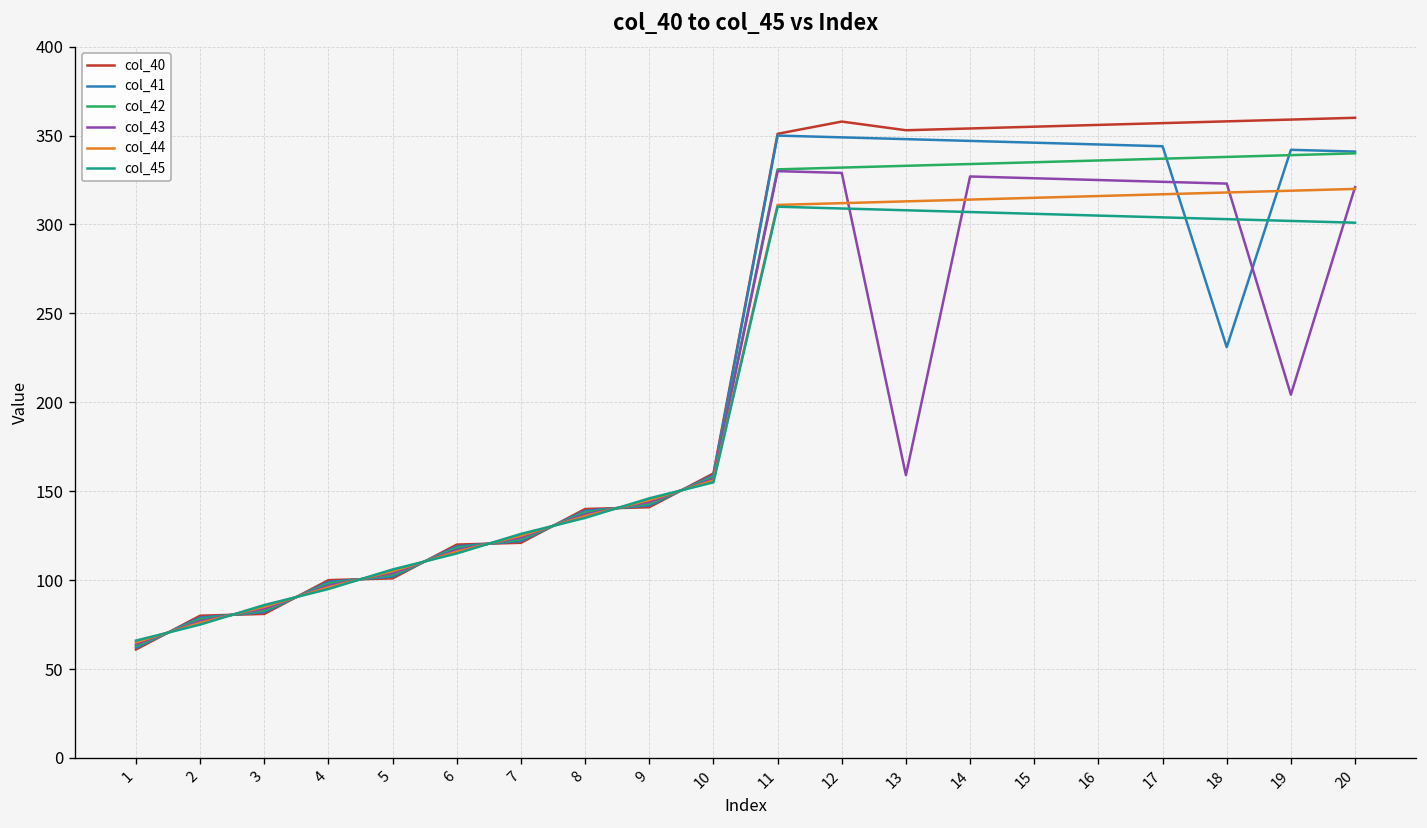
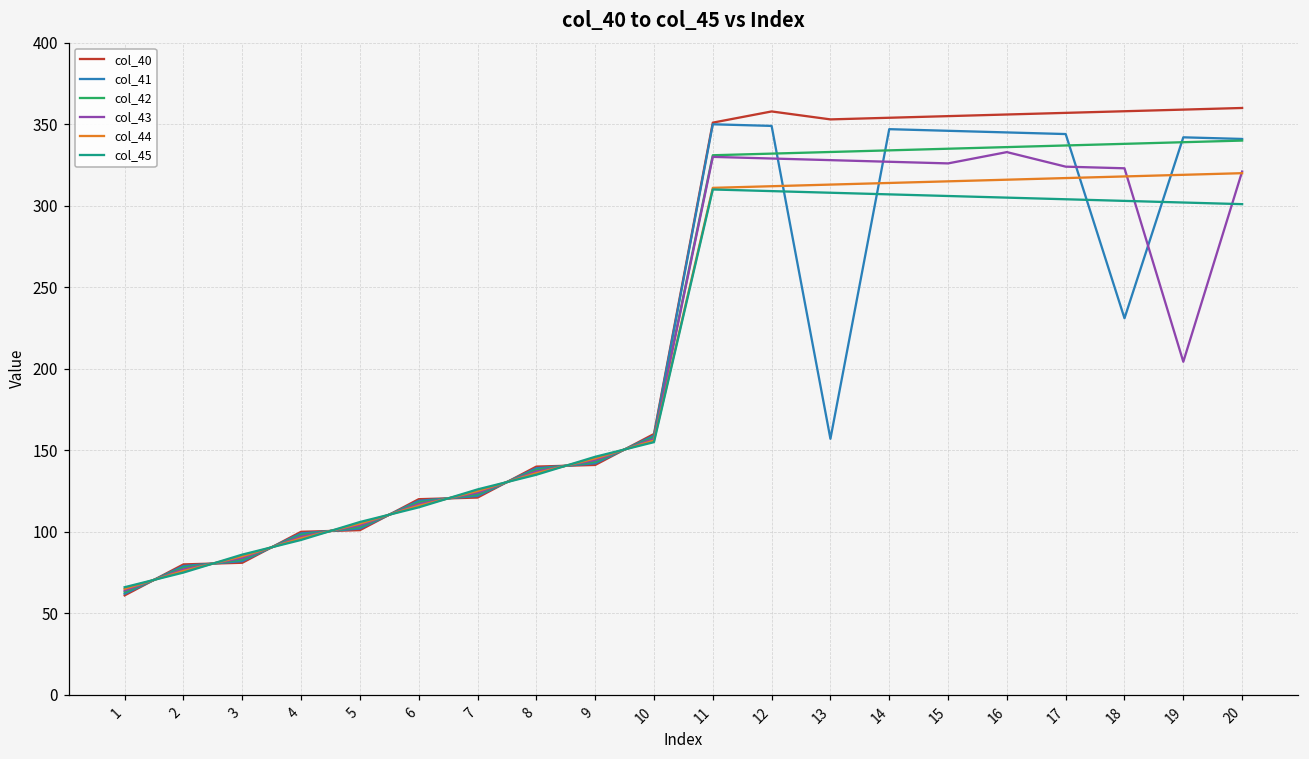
col_41, 13: 348 -> 157
col_43, 13: 159 -> 328
col_43, 16: 325 -> 333
